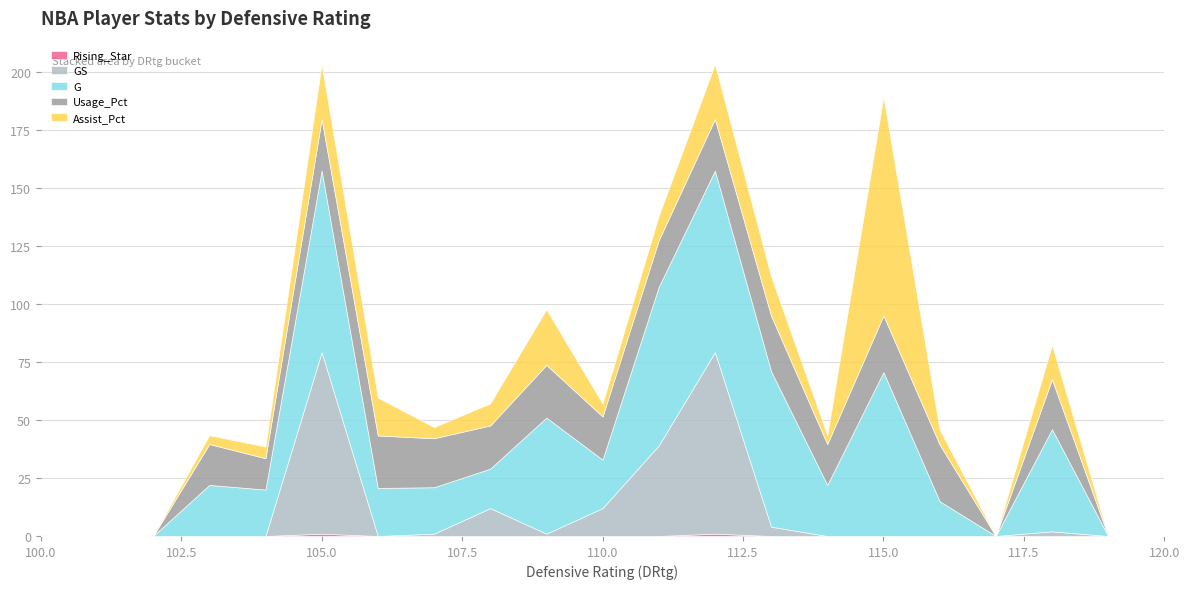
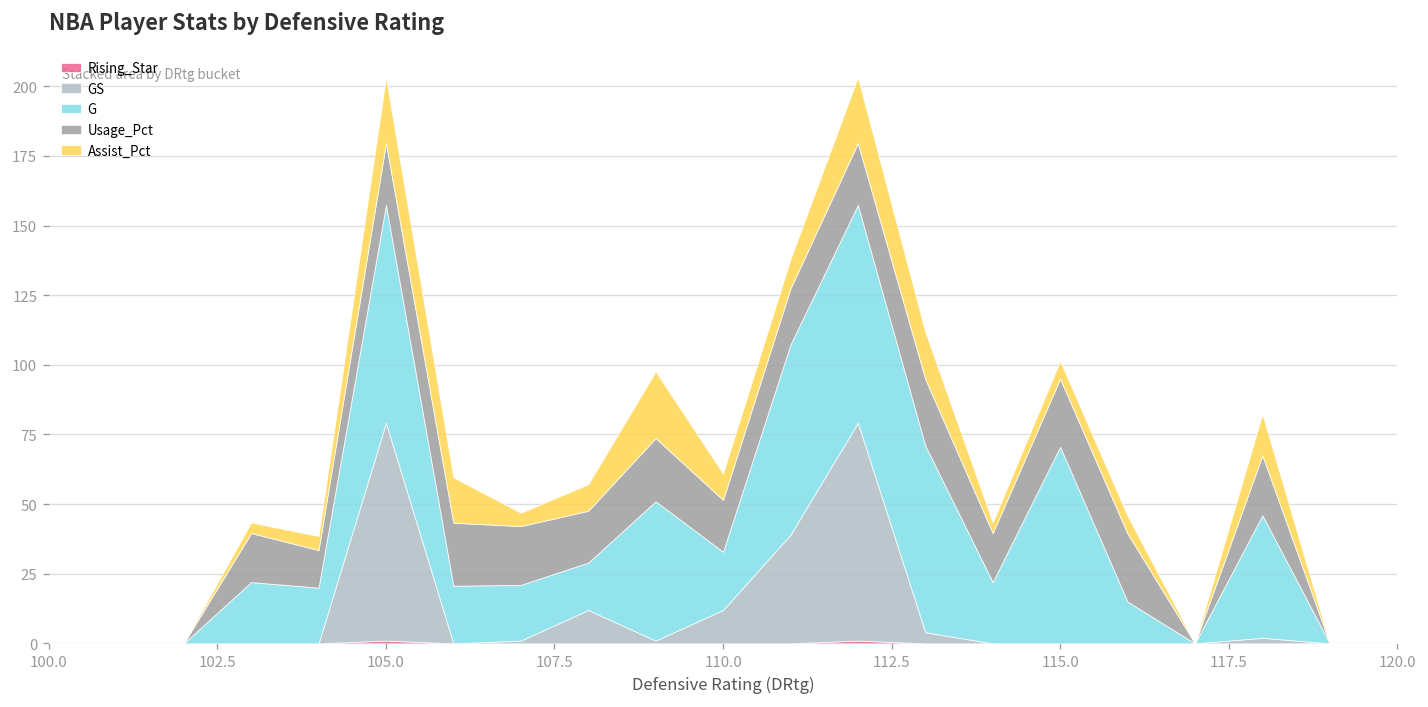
Assist_Pct, 110.0: 6 -> 10
Assist_Pct, 115.0: 94 -> 6
